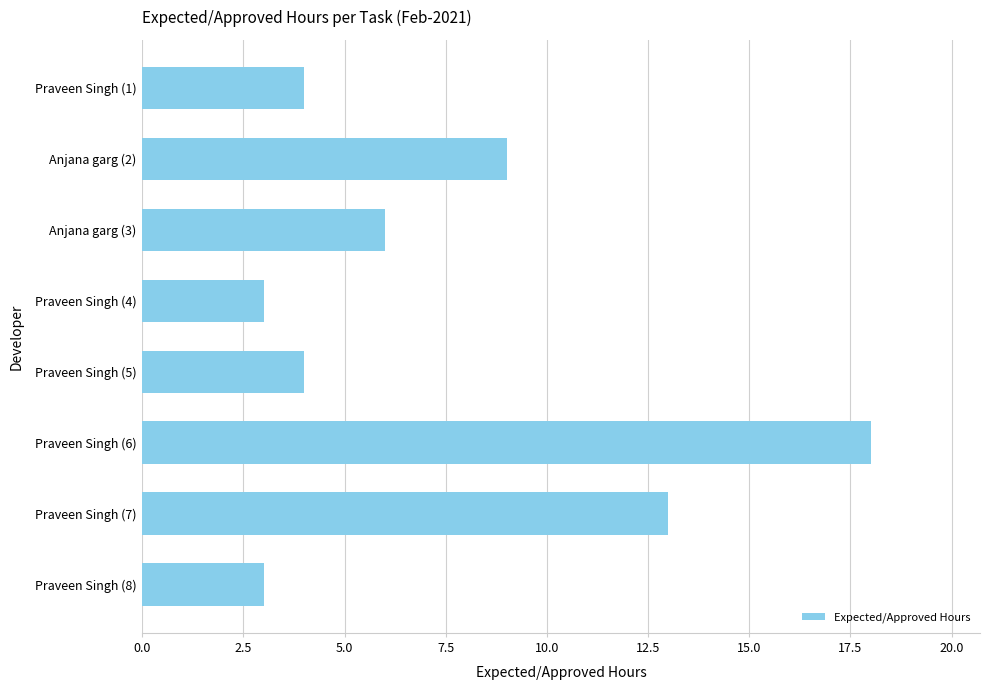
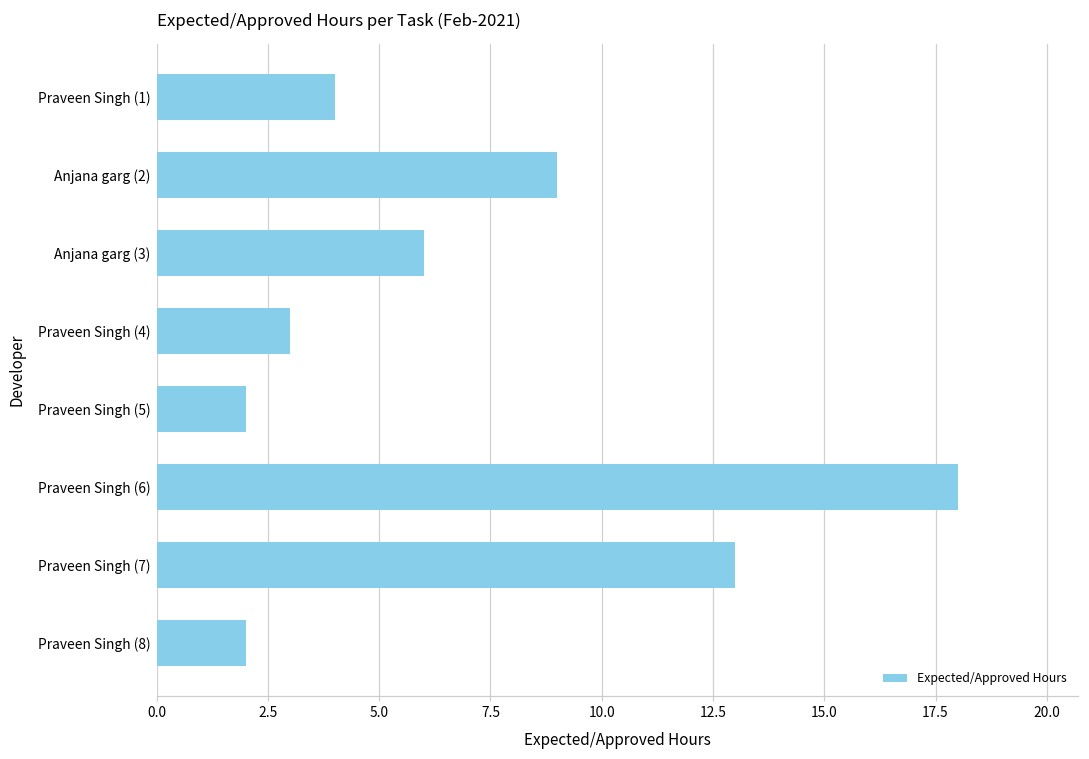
Praveen Singh (5): 4 -> 2
Praveen Singh (8): 3 -> 2
